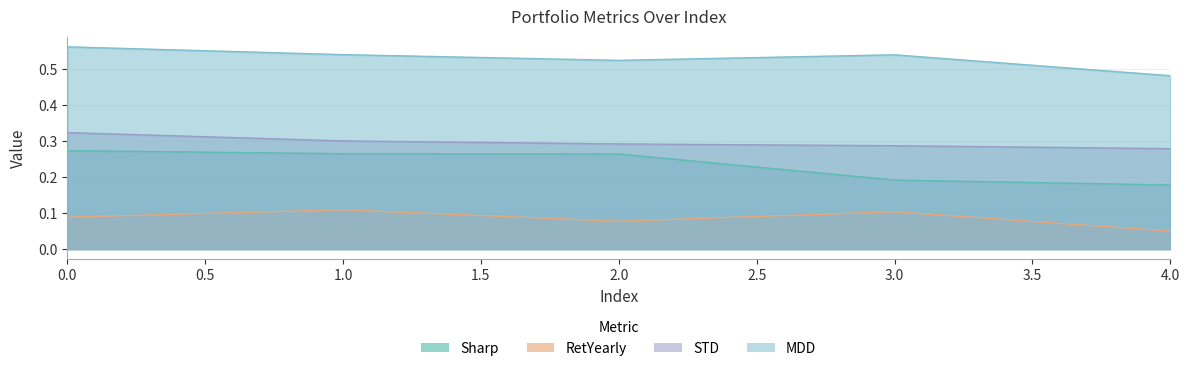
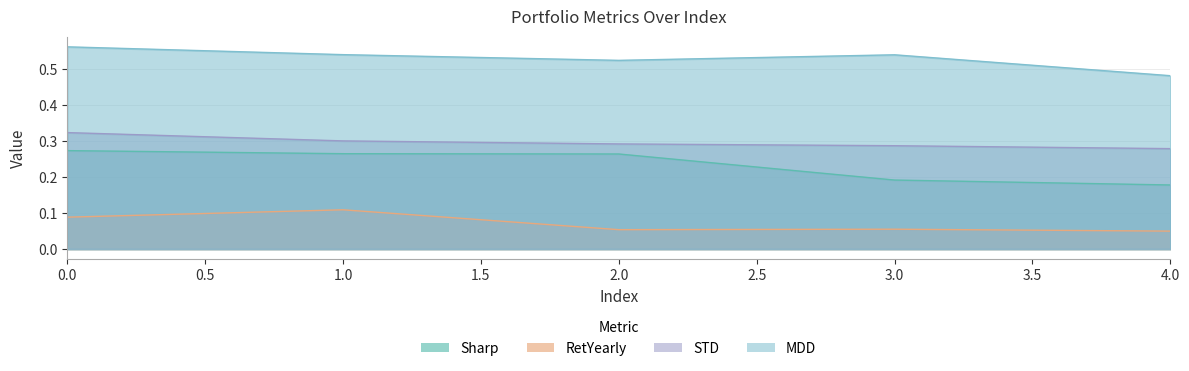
RetYearly, 2.0: 0.08 -> 0.05
RetYearly, 3.0: 0.10 -> 0.05
